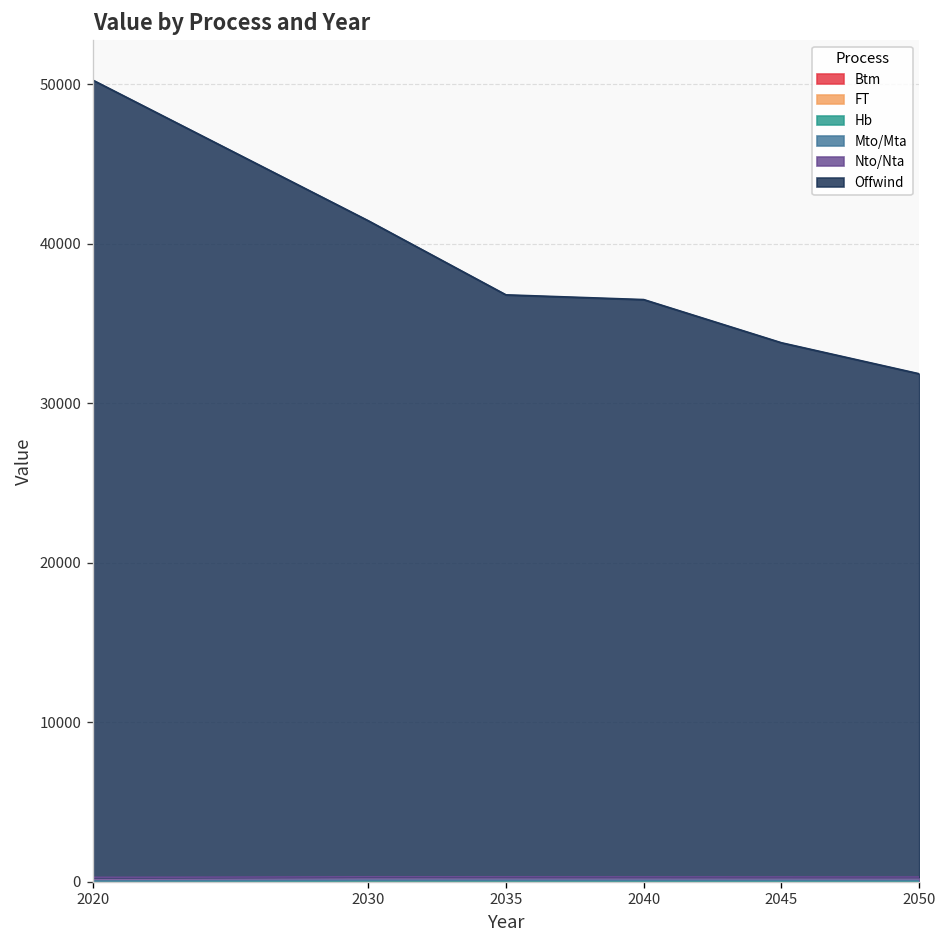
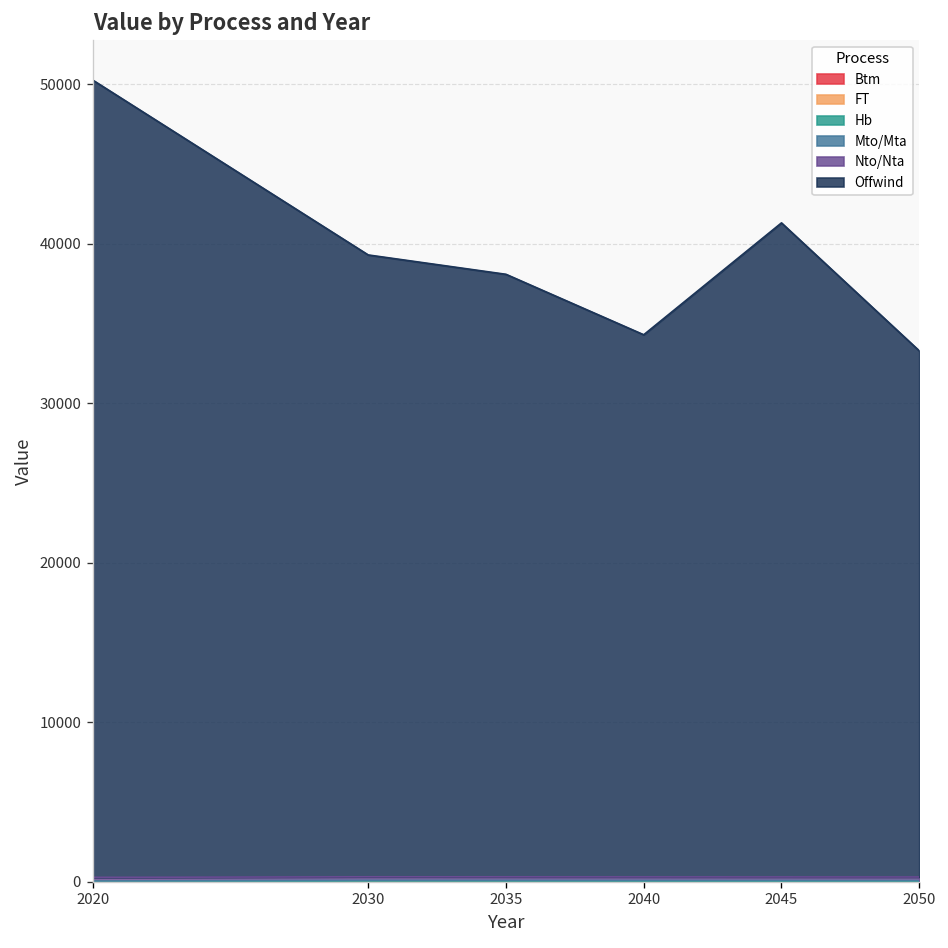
Offwind, 2030: 41100 -> 39000
Offwind, 2035: 36500 -> 37800
Offwind, 2040: 36200 -> 34000
Offwind, 2045: 33500 -> 41000
Offwind, 2050: 31600 -> 33000
